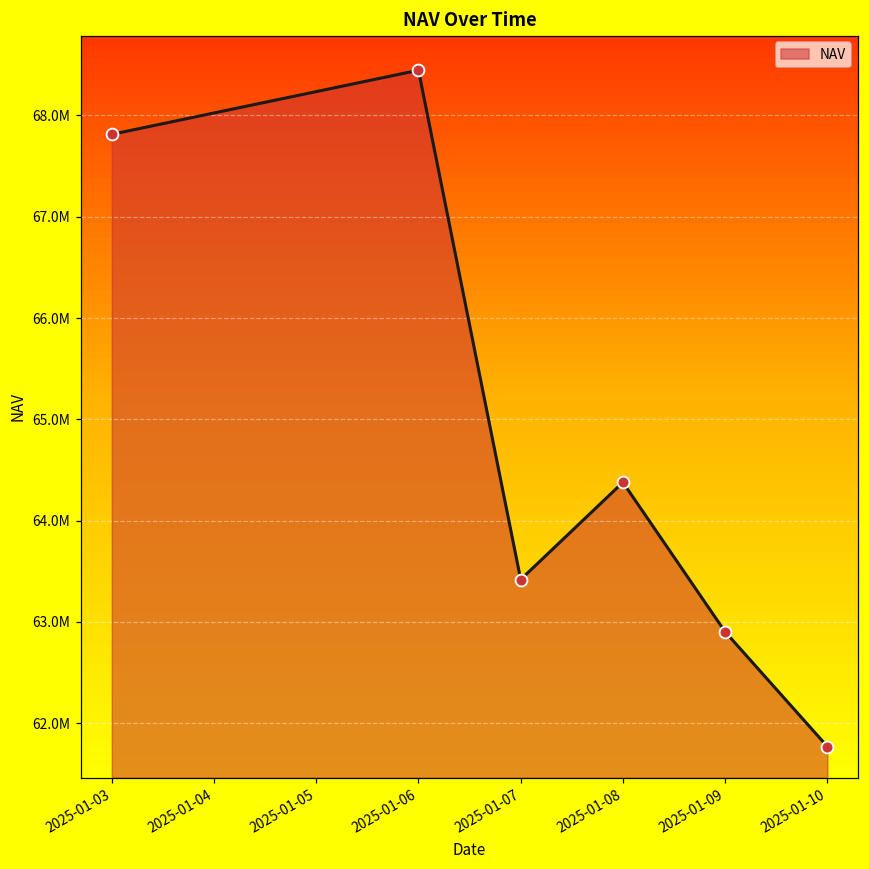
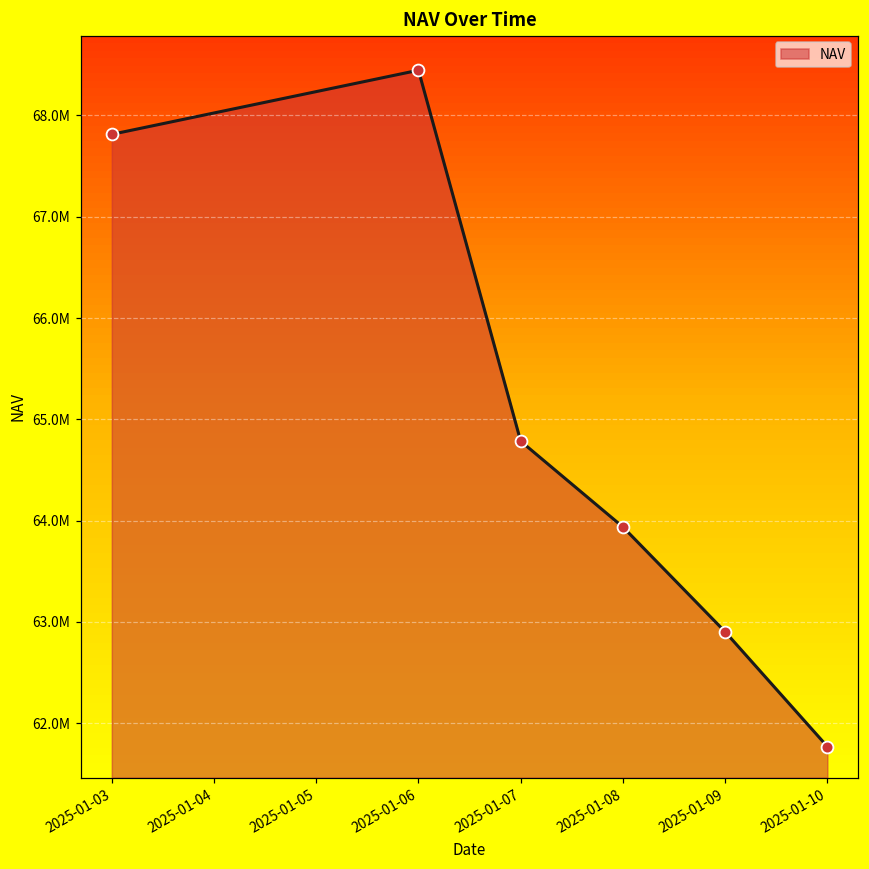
2025-01-07: 63400000 -> 64800000
2025-01-08: 64400000 -> 63900000
